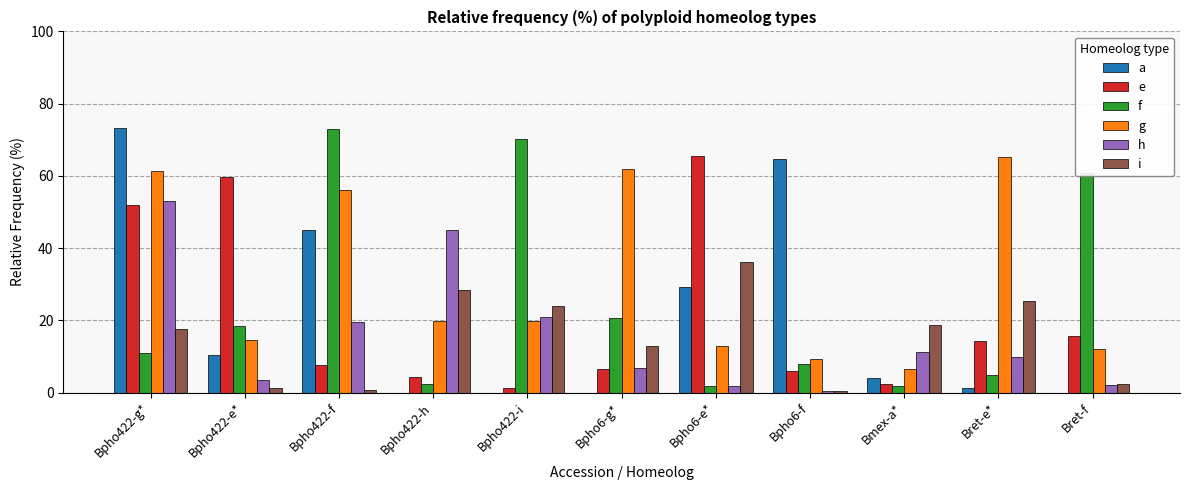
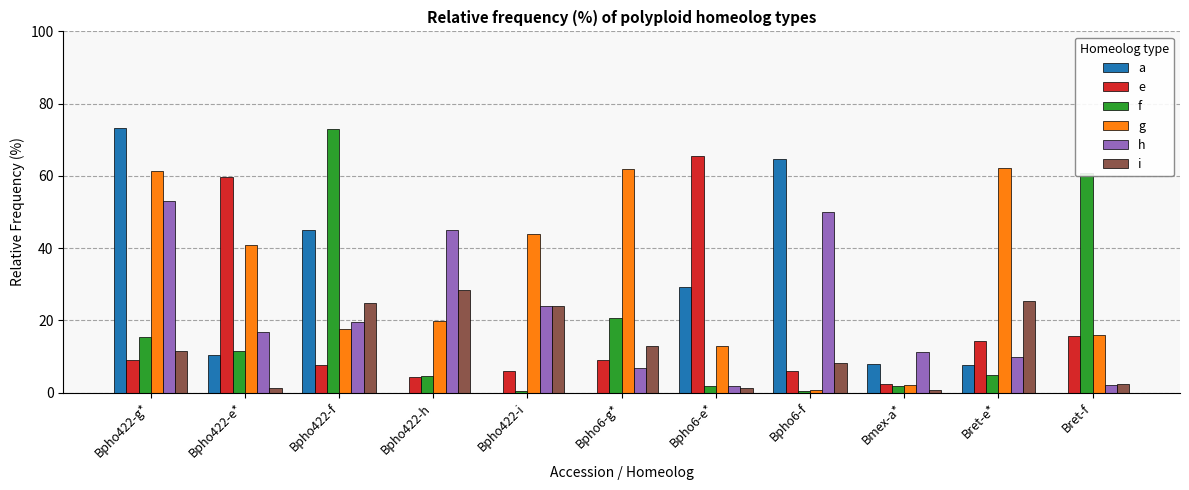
e, Bpho422-g*: 52 -> 9
f, Bpho422-g*: 11 -> 16
i, Bpho422-g*: 18 -> 12
f, Bpho422-e*: 19 -> 11
g, Bpho422-e*: 15 -> 41
h, Bpho422-e*: 3 -> 17
g, Bpho422-f: 56 -> 18
i, Bpho422-f: 1 -> 25
f, Bpho422-h: 2 -> 5
e, Bpho422-i: 1 -> 6
f, Bpho422-i: 70 -> 1
g, Bpho422-i: 20 -> 44
h, Bpho422-i: 21 -> 24
e, Bpho6-g*: 7 -> 9
i, Bpho6-e*: 36 -> 1
f, Bpho6-f: 8 -> 1
g, Bpho6-f: 9 -> 1
h, Bpho6-f: 1 -> 50
i, Bpho6-f: 0 -> 8
a, Bmex-a*: 4 -> 8
g, Bmex-a*: 6 -> 2
i, Bmex-a*: 19 -> 1
a, Bret-e*: 1 -> 8
g, Bret-e*: 65 -> 62
g, Bret-f: 12 -> 16
